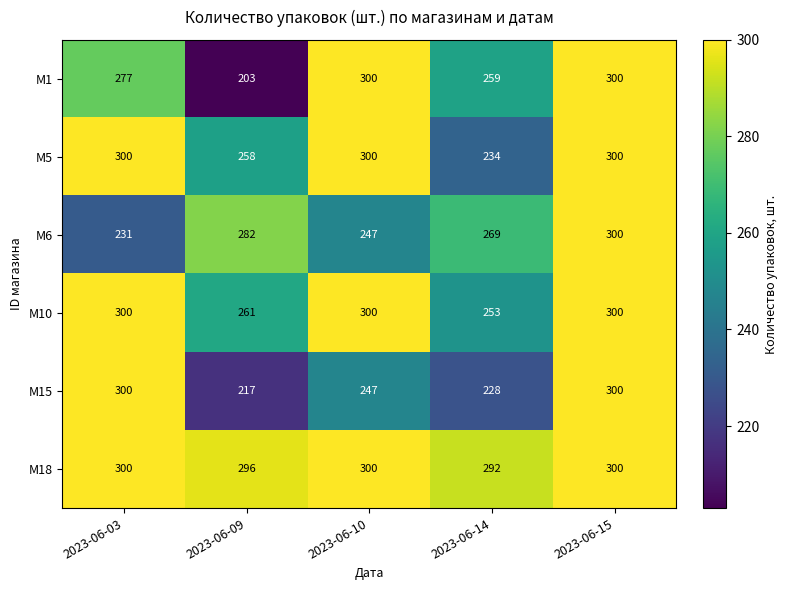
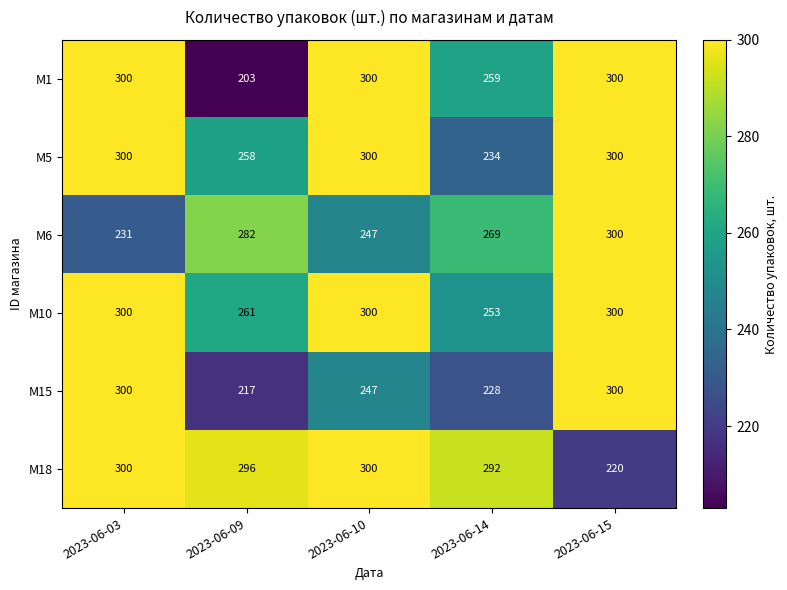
M1, 2023-06-03: 277 -> 300
M18, 2023-06-15: 300 -> 220
